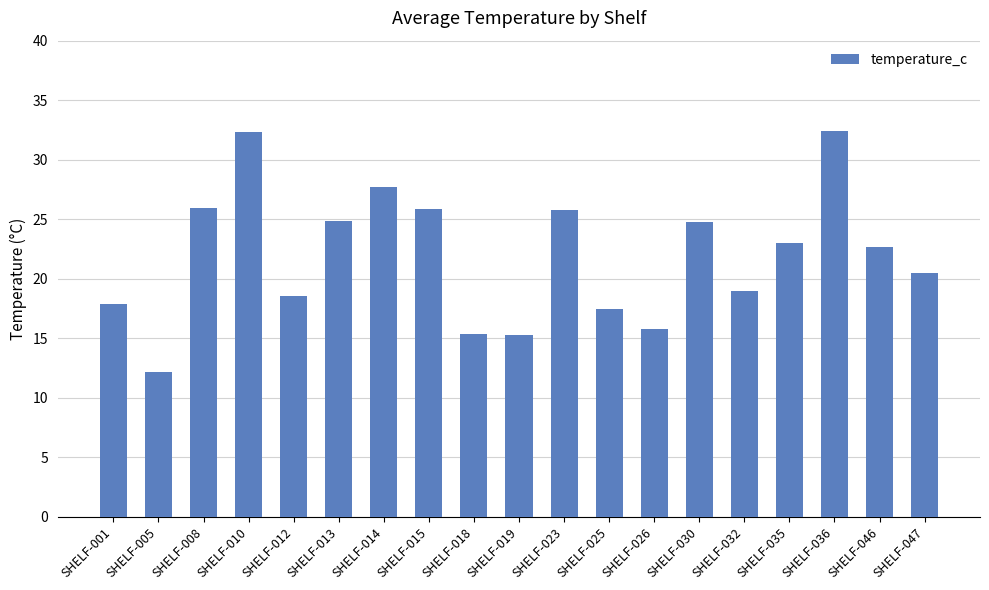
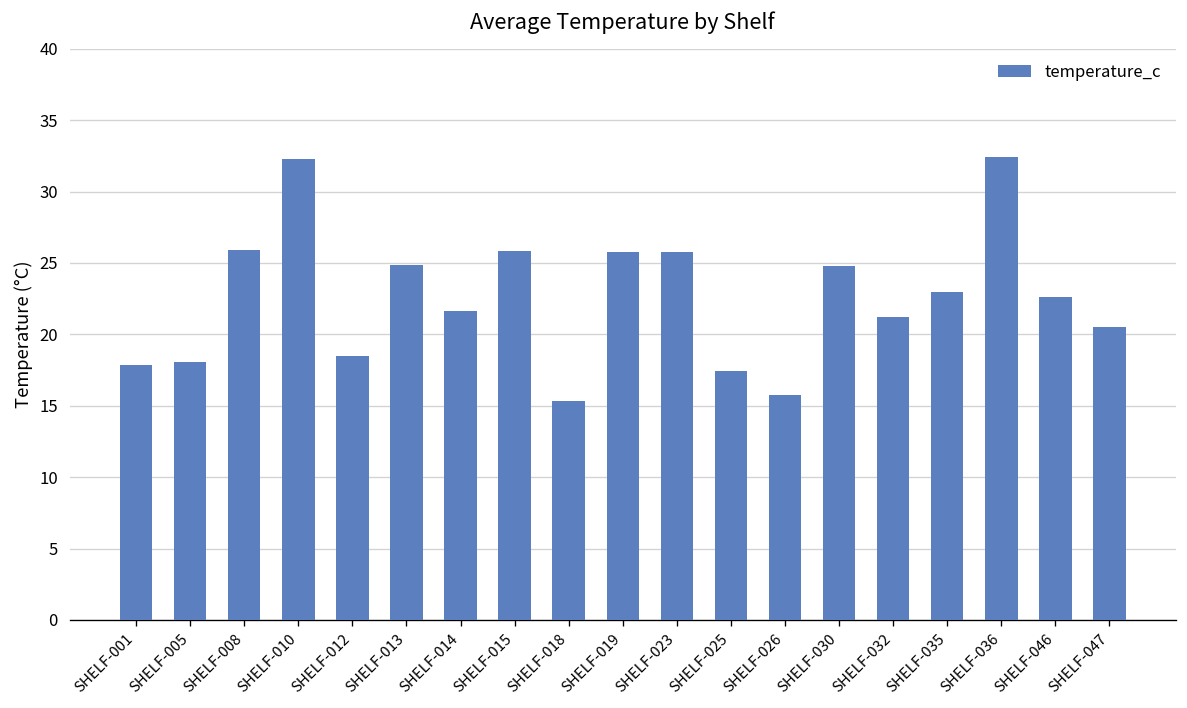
SHELF-005: 12.2 -> 18.0
SHELF-014: 27.7 -> 21.7
SHELF-019: 15.3 -> 25.8
SHELF-032: 19.0 -> 21.2
